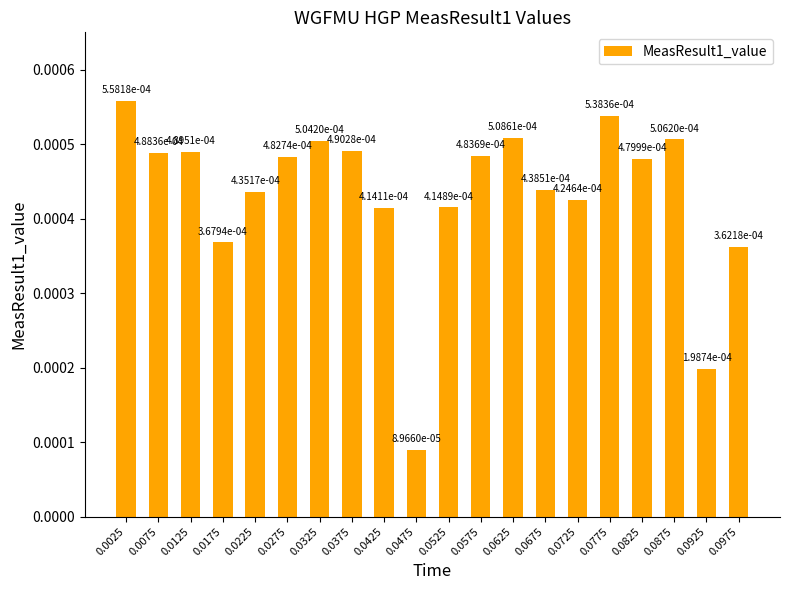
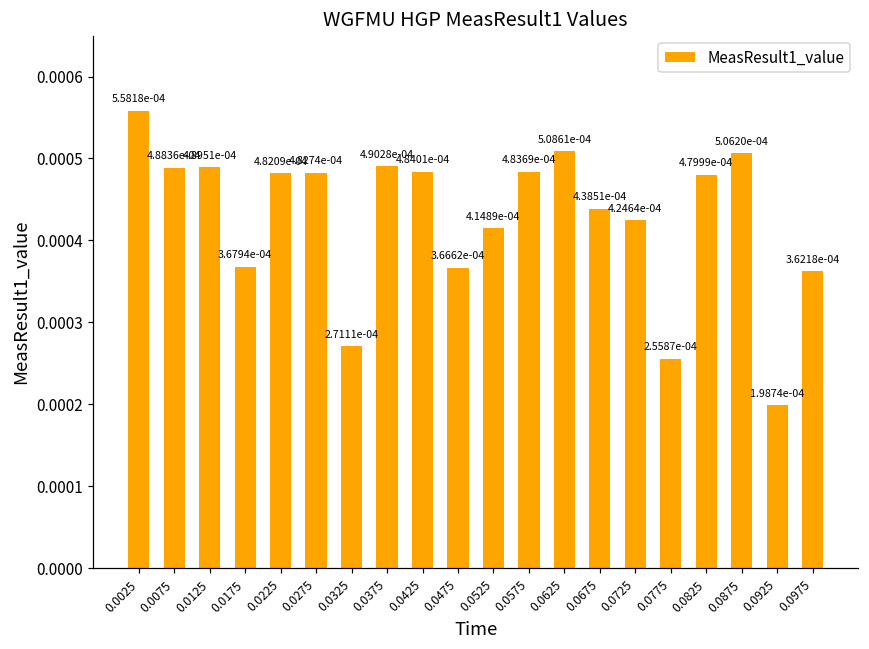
0.0225: 4.3517e-04 -> 4.8209e-04
0.0325: 5.0420e-04 -> 2.7111e-04
0.0425: 4.1411e-04 -> 4.8401e-04
0.0475: 8.9660e-05 -> 3.6662e-04
0.0775: 5.3836e-04 -> 2.5587e-04
